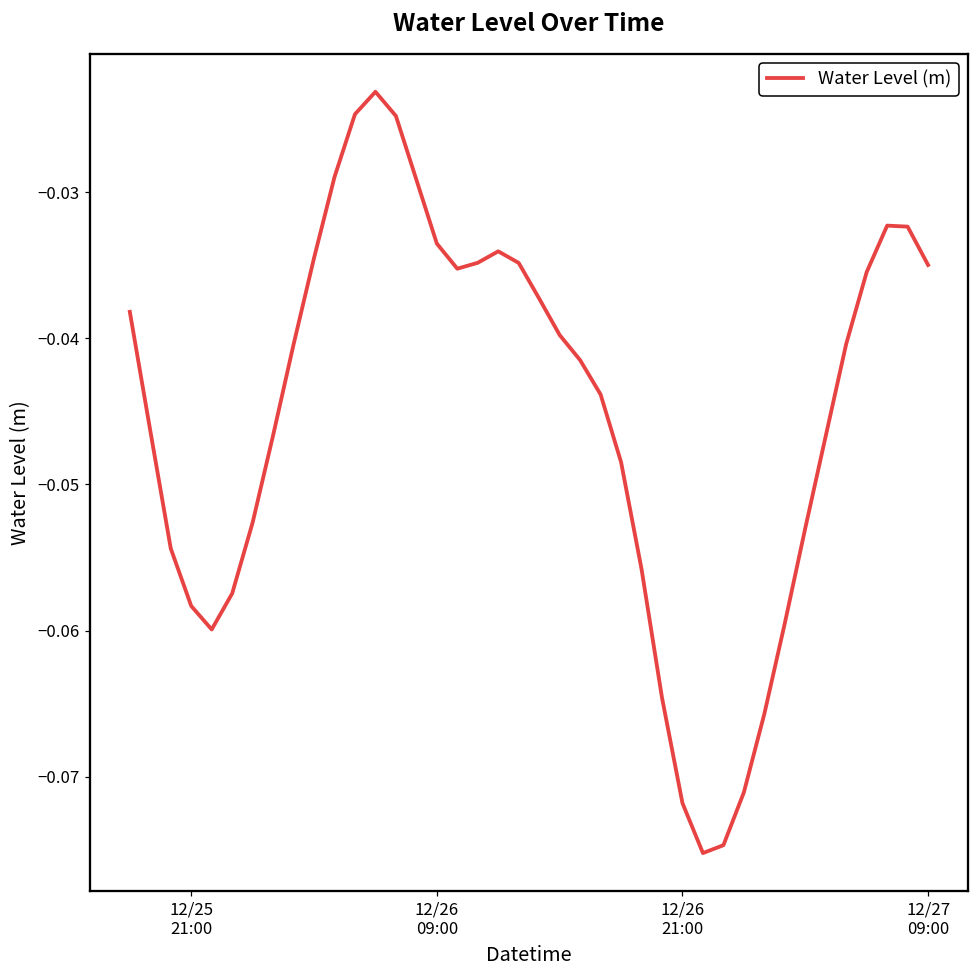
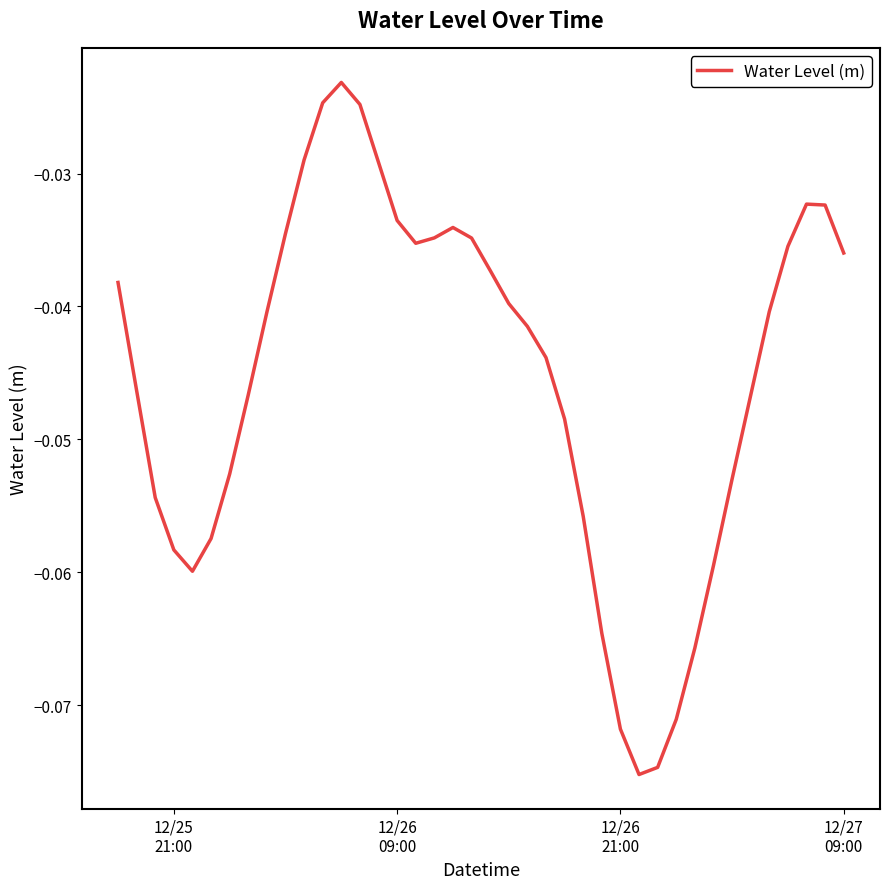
12/27 09:00: -0.0350 -> -0.0360
